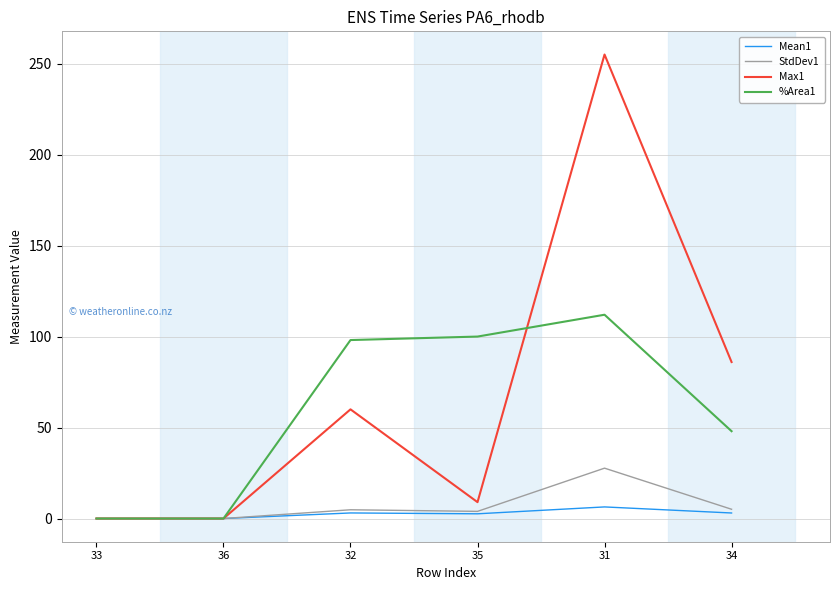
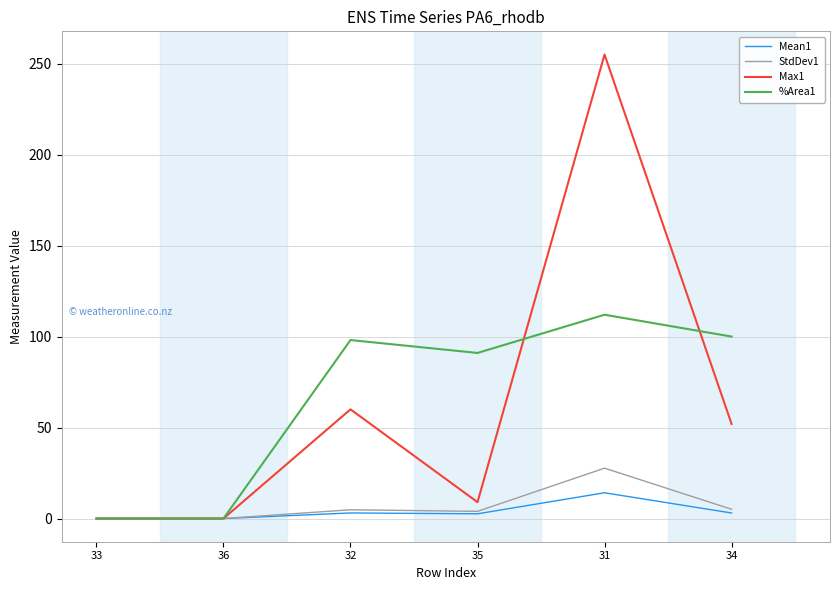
%Area1, 35: 100 -> 91
Mean1, 31: 6 -> 14
Max1, 34: 86 -> 52
%Area1, 34: 48 -> 100
